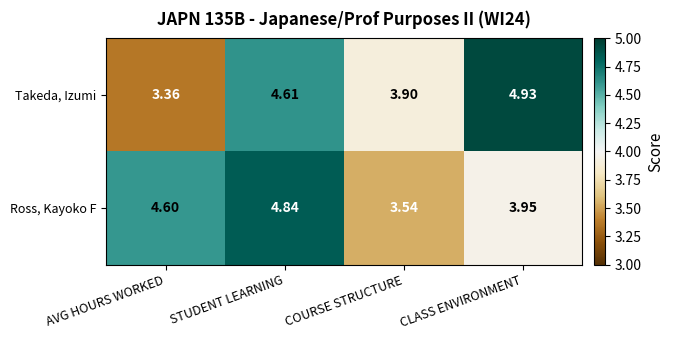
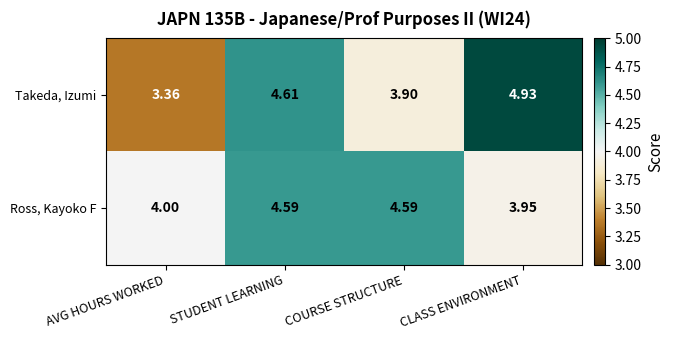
Ross, Kayoko F, AVG HOURS WORKED: 4.60 -> 4.00
Ross, Kayoko F, STUDENT LEARNING: 4.84 -> 4.59
Ross, Kayoko F, COURSE STRUCTURE: 3.54 -> 4.59
